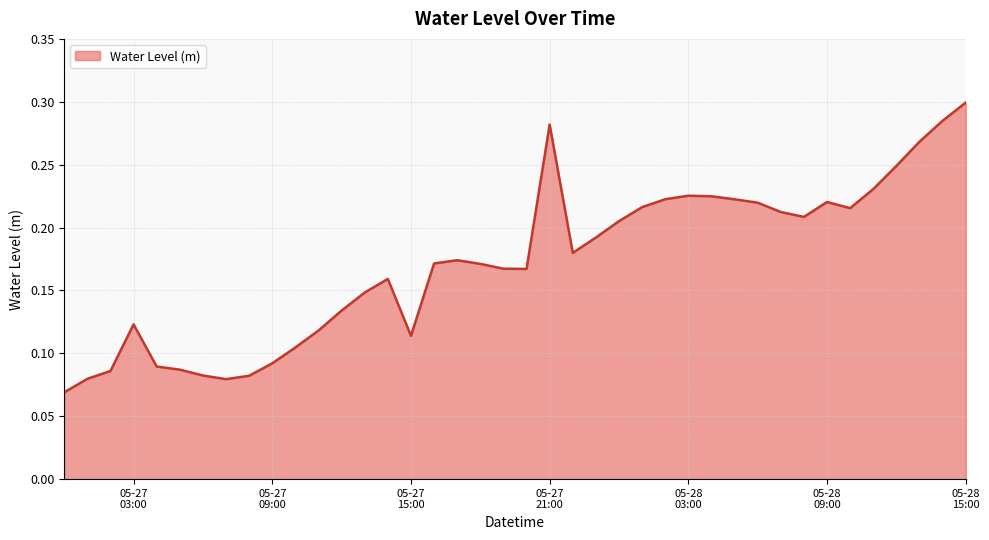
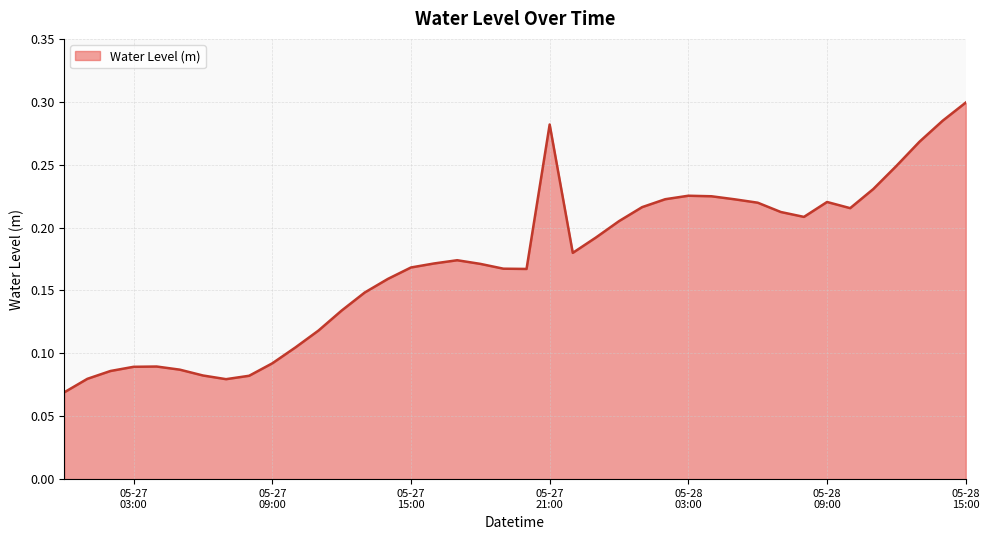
05-27 03:00: 0.123 -> 0.089
05-27 15:00: 0.114 -> 0.168
